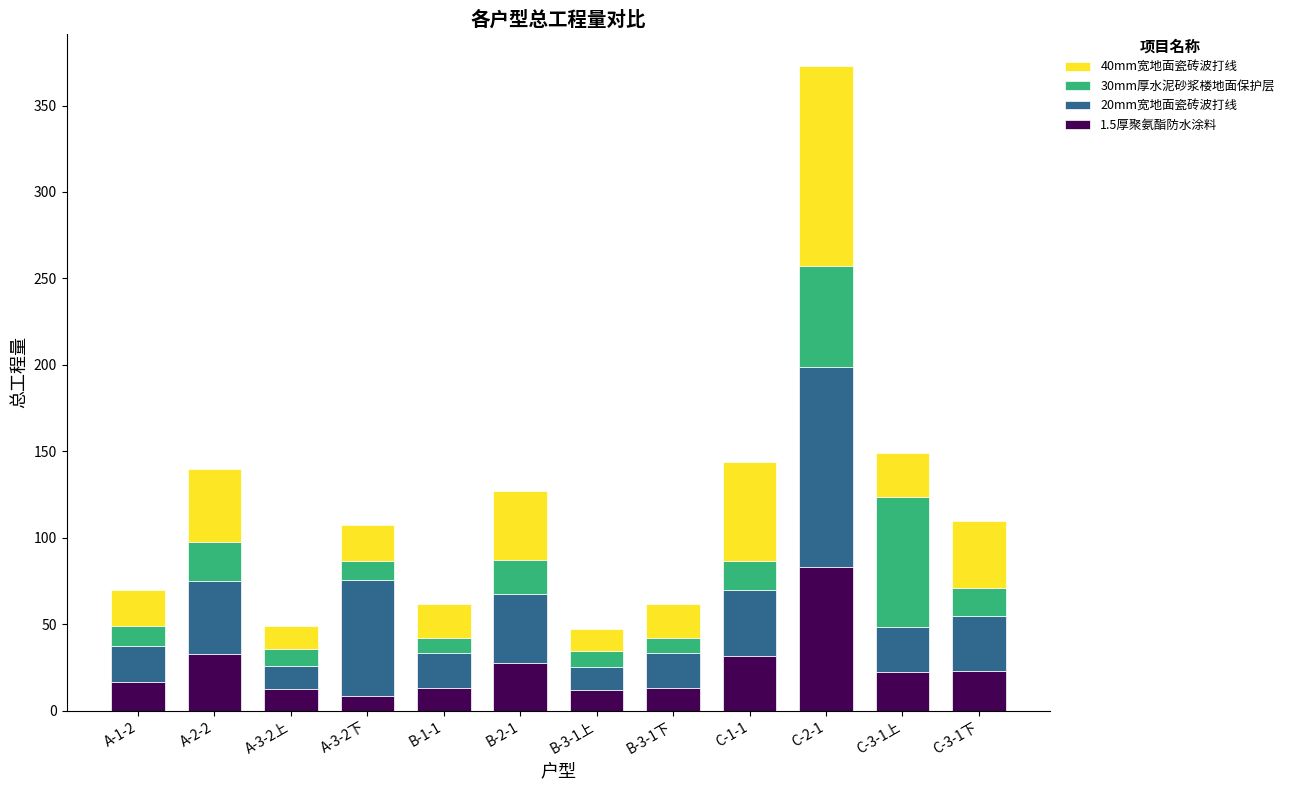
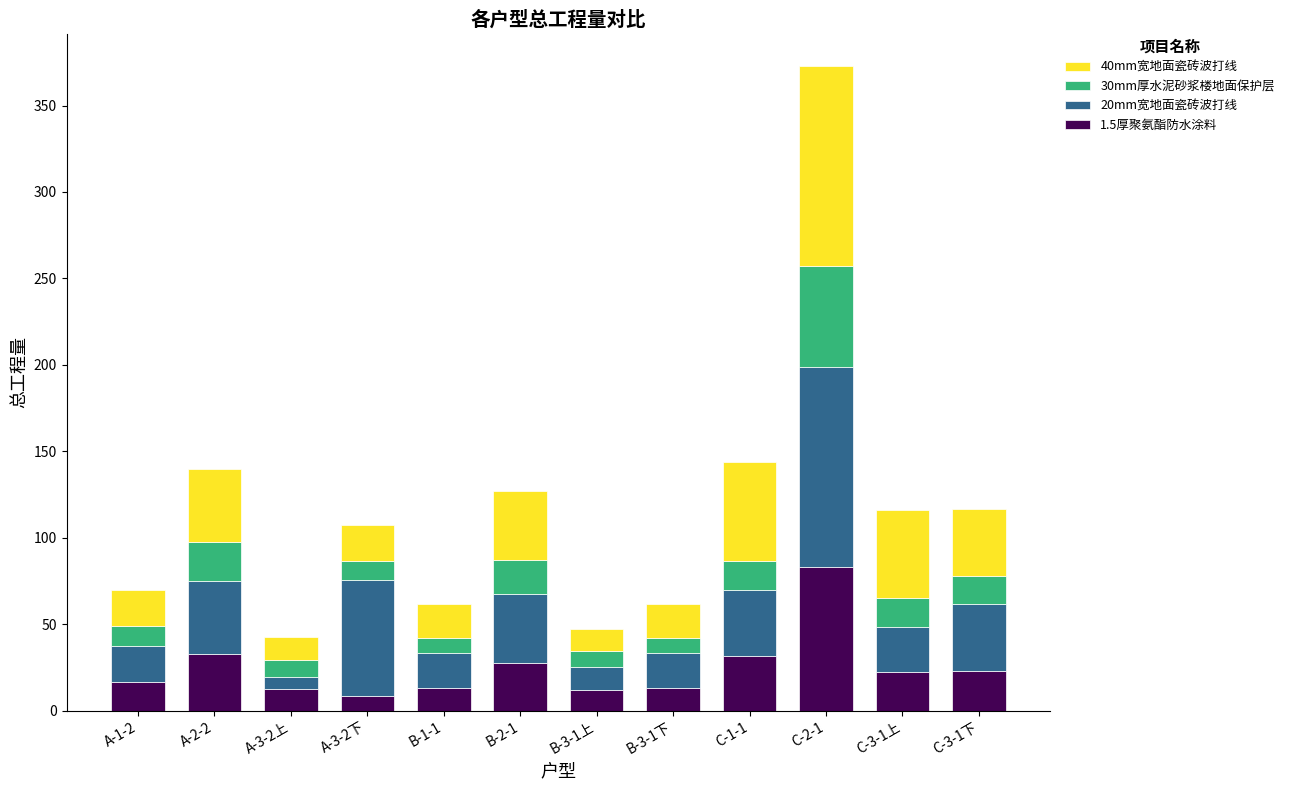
20mm宽地面瓷砖波打线, A-3-2上: 13 -> 7
30mm厚水泥砂浆楼地面保护层, C-3-1上: 76 -> 17
40mm宽地面瓷砖波打线, C-3-1上: 26 -> 51
20mm宽地面瓷砖波打线, C-3-1下: 32 -> 39
